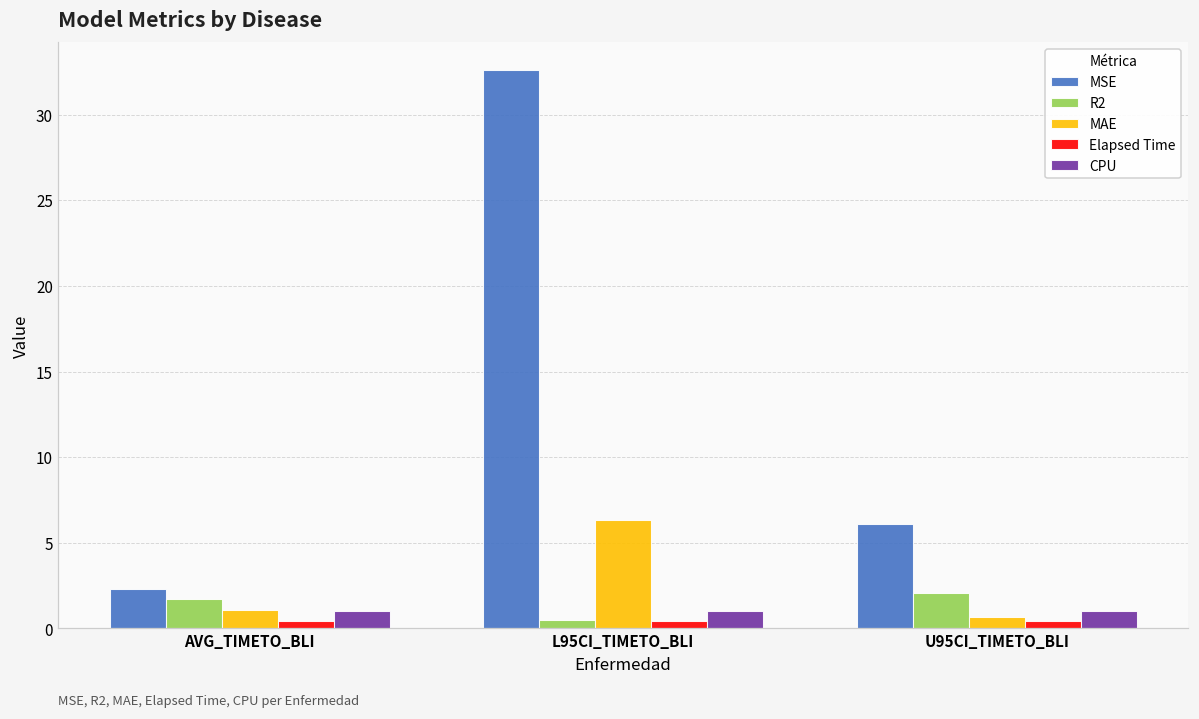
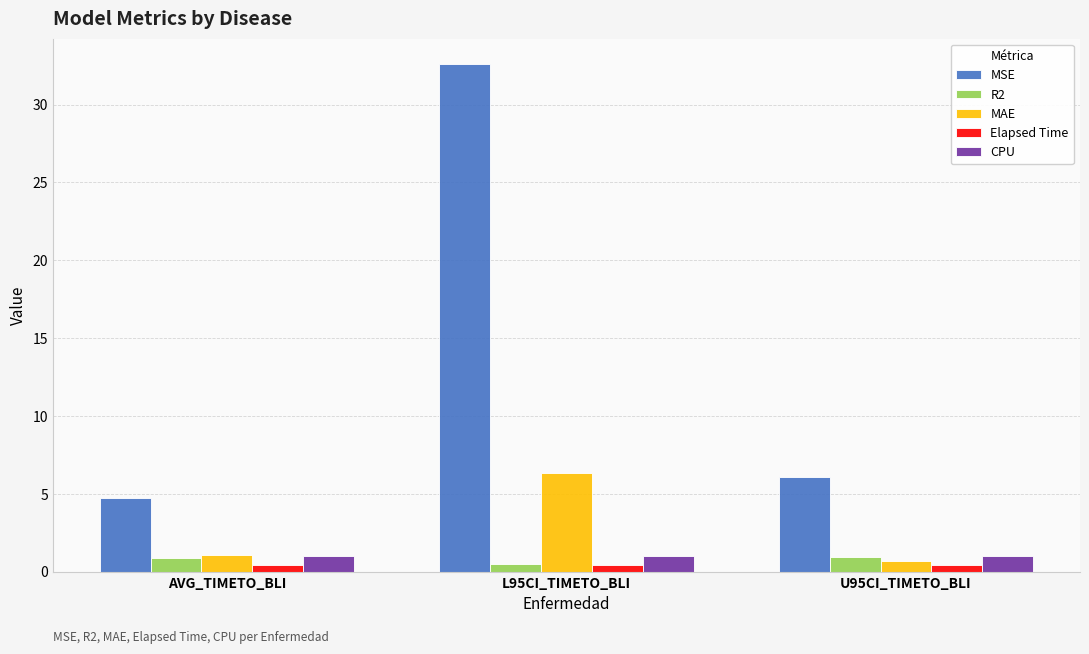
MSE, AVG_TIMETO_BLI: 2.3 -> 4.7
R2, AVG_TIMETO_BLI: 1.7 -> 0.9
R2, U95CI_TIMETO_BLI: 2.1 -> 1.0
